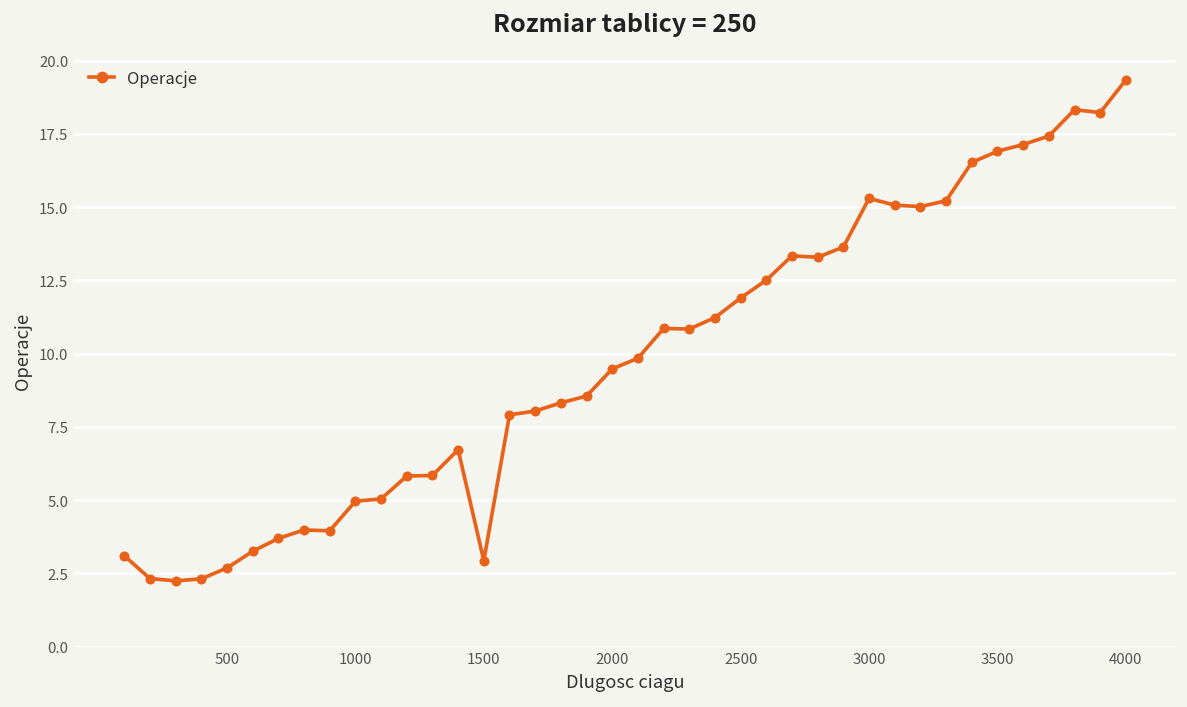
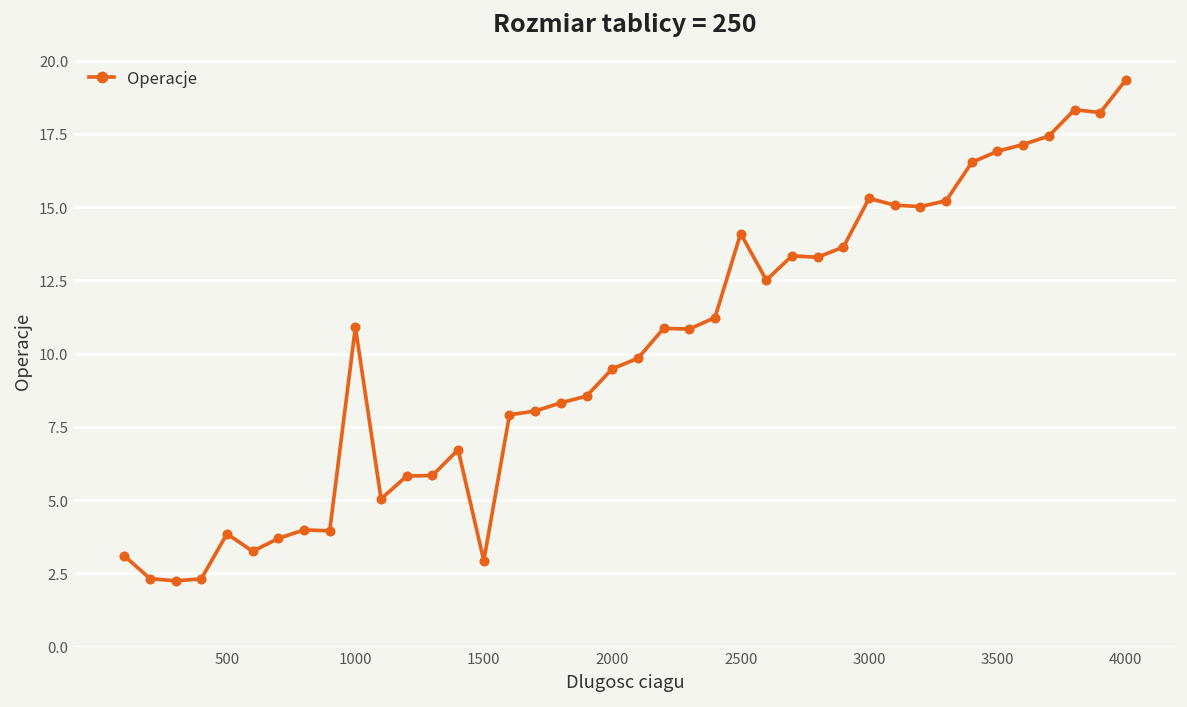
500: 2.7 -> 3.9
1000: 5.0 -> 10.9
2500: 11.9 -> 14.1
